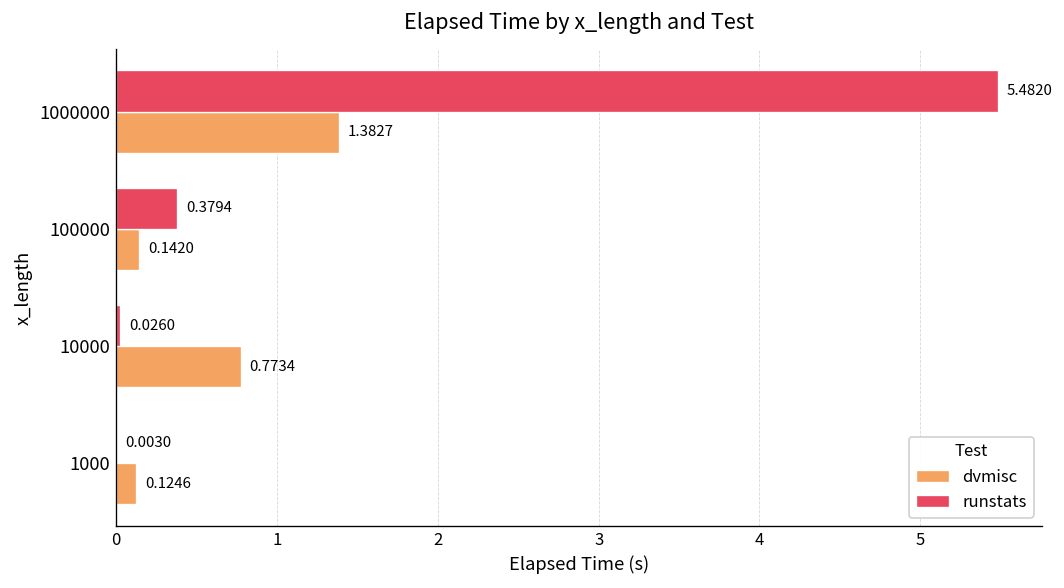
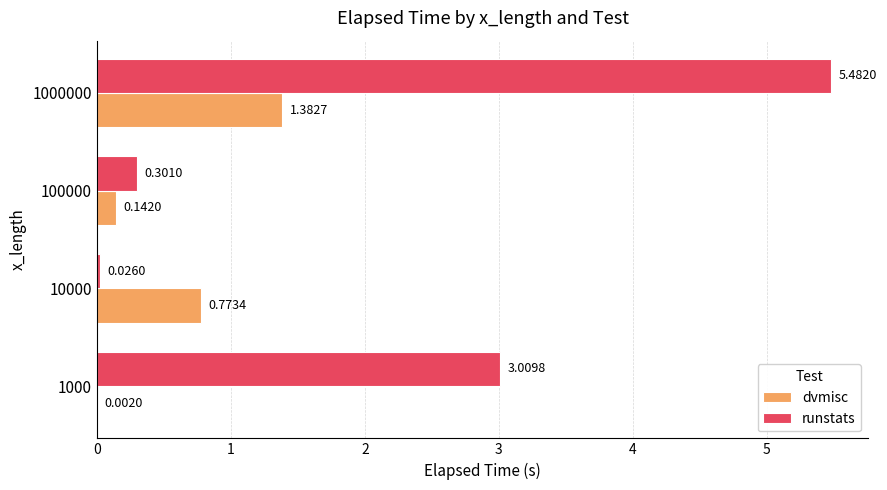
runstats, 100000: 0.3794 -> 0.3010
runstats, 1000: 0.0030 -> 3.0098
dvmisc, 1000: 0.1246 -> 0.0020
